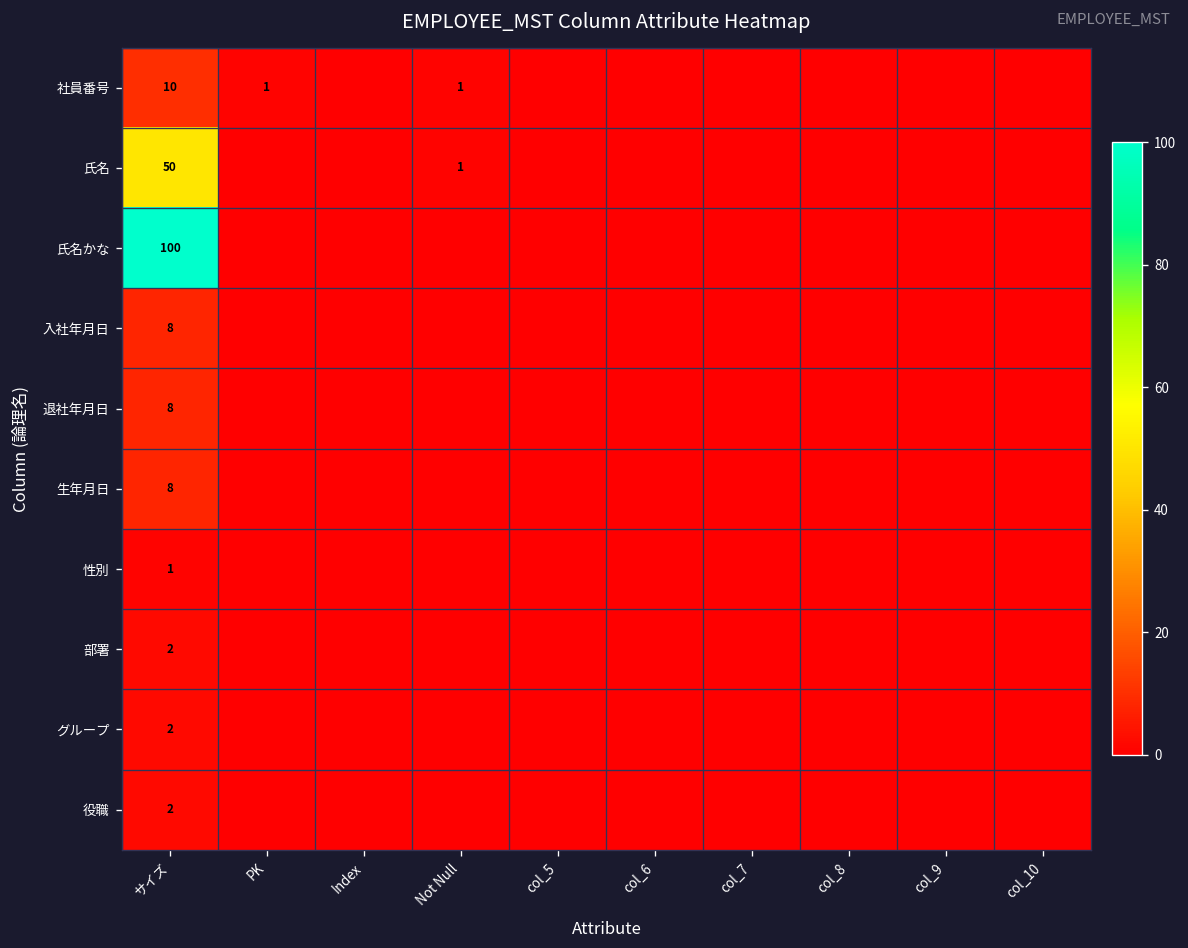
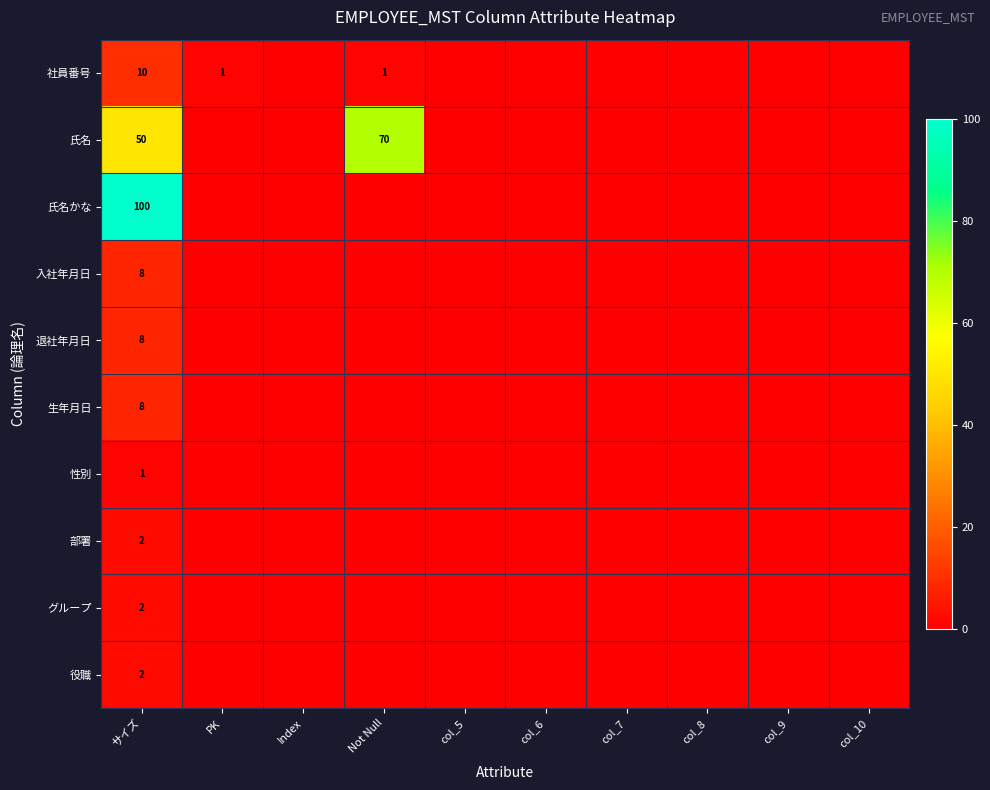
氏名, Not Null: 1 -> 70
